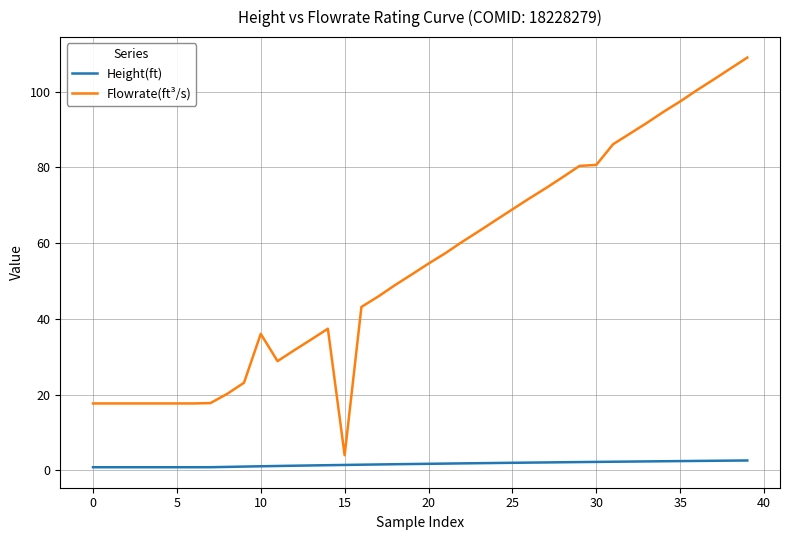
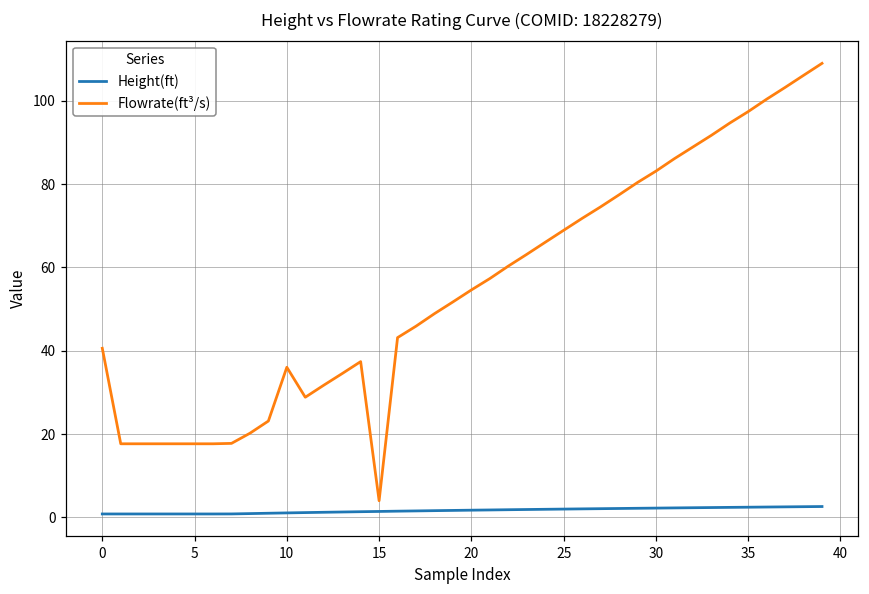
Flowrate(ft³/s), 0: 18 -> 41
Flowrate(ft³/s), 30: 81 -> 83
